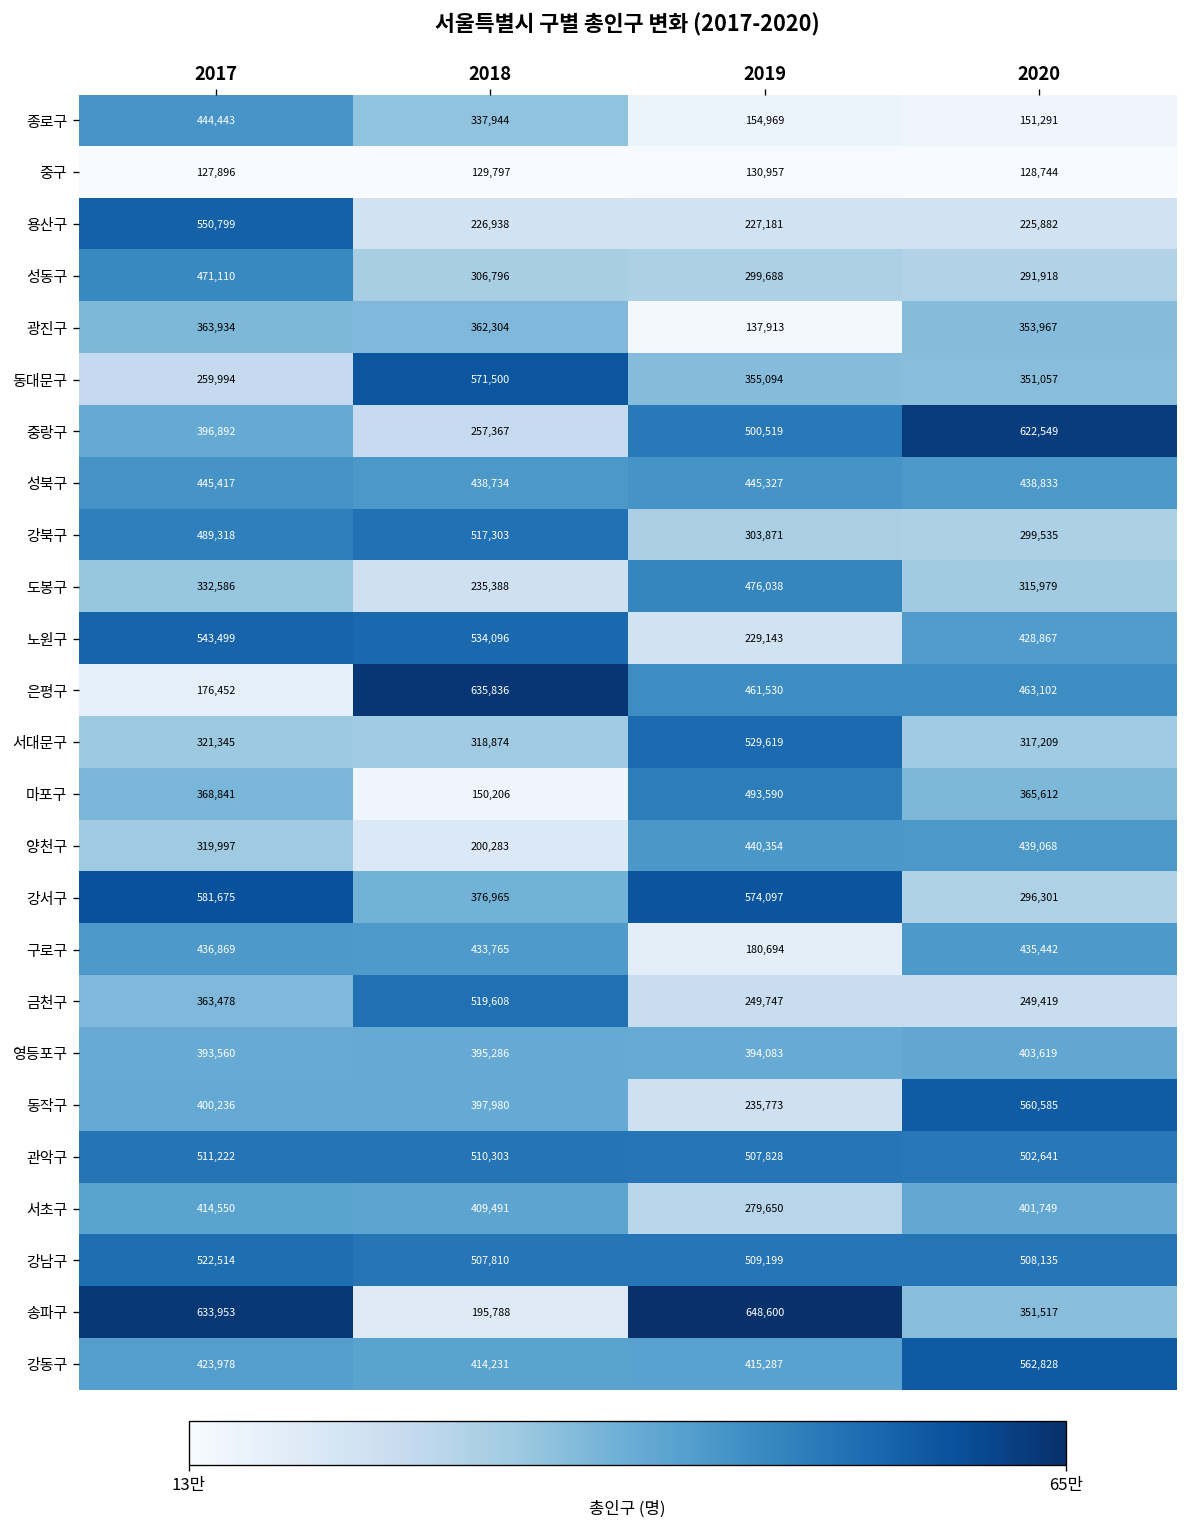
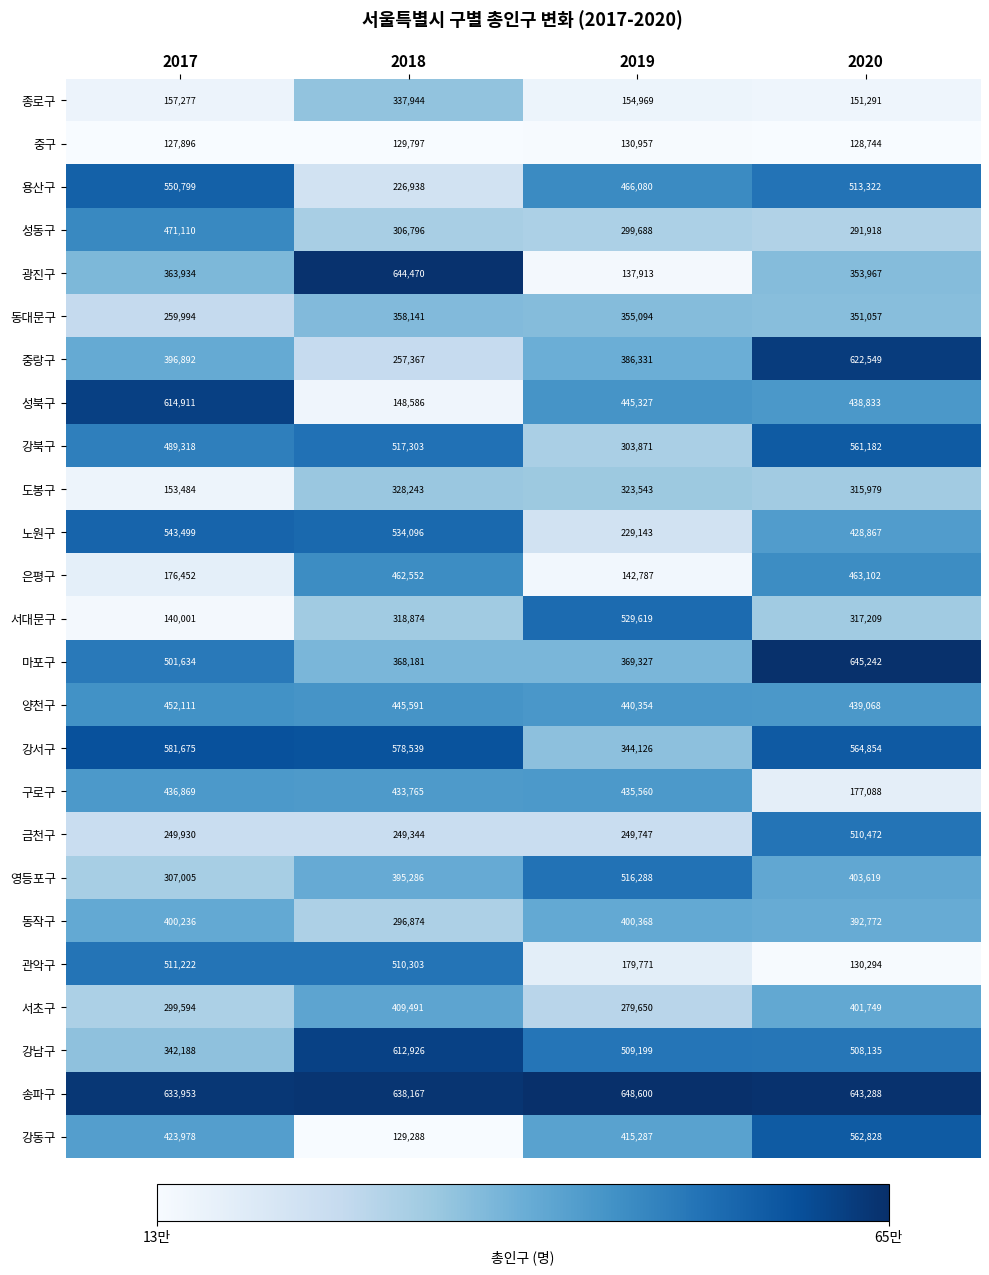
종로구, 2017: 444,443 -> 157,277
용산구, 2019: 227,181 -> 466,080
용산구, 2020: 225,882 -> 513,322
광진구, 2018: 362,304 -> 644,470
동대문구, 2018: 571,500 -> 358,141
중랑구, 2019: 500,519 -> 386,331
성북구, 2017: 445,417 -> 614,911
성북구, 2018: 438,734 -> 148,586
강북구, 2020: 299,535 -> 561,182
도봉구, 2017: 332,586 -> 153,484
도봉구, 2018: 235,388 -> 328,243
도봉구, 2019: 476,038 -> 323,543
은평구, 2018: 635,836 -> 462,552
은평구, 2019: 461,530 -> 142,787
서대문구, 2017: 321,345 -> 140,001
마포구, 2017: 368,841 -> 501,634
마포구, 2018: 150,206 -> 368,181
마포구, 2019: 493,590 -> 369,327
마포구, 2020: 365,612 -> 645,242
양천구, 2017: 319,997 -> 452,111
양천구, 2018: 200,283 -> 445,591
강서구, 2018: 376,965 -> 578,539
강서구, 2019: 574,097 -> 344,126
강서구, 2020: 296,301 -> 564,854
구로구, 2019: 180,694 -> 435,560
구로구, 2020: 435,442 -> 177,088
금천구, 2017: 363,478 -> 249,930
금천구, 2018: 519,608 -> 249,344
금천구, 2020: 249,419 -> 510,472
영등포구, 2017: 393,560 -> 307,005
영등포구, 2019: 394,083 -> 516,288
동작구, 2018: 397,980 -> 296,874
동작구, 2019: 235,773 -> 400,368
동작구, 2020: 560,585 -> 392,772
관악구, 2019: 507,828 -> 179,771
관악구, 2020: 502,641 -> 130,294
서초구, 2017: 414,550 -> 299,594
강남구, 2017: 522,514 -> 342,188
강남구, 2018: 507,810 -> 612,926
송파구, 2018: 195,788 -> 638,167
송파구, 2020: 351,517 -> 643,288
강동구, 2018: 414,231 -> 129,288
